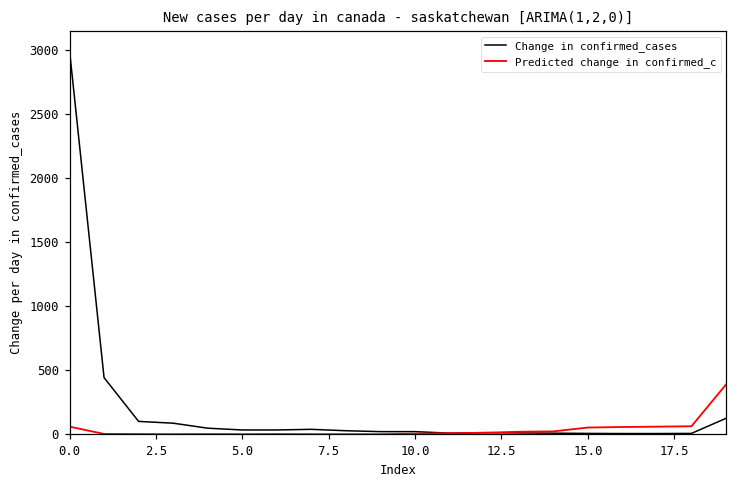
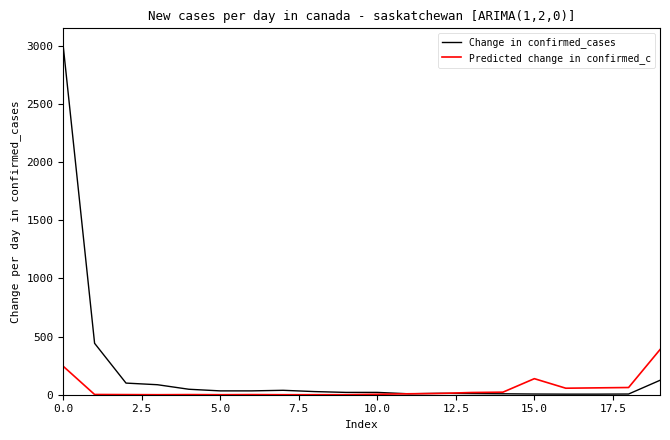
Predicted change in confirmed_c, 0.0: 60 -> 250
Predicted change in confirmed_c, 15.0: 50 -> 140
